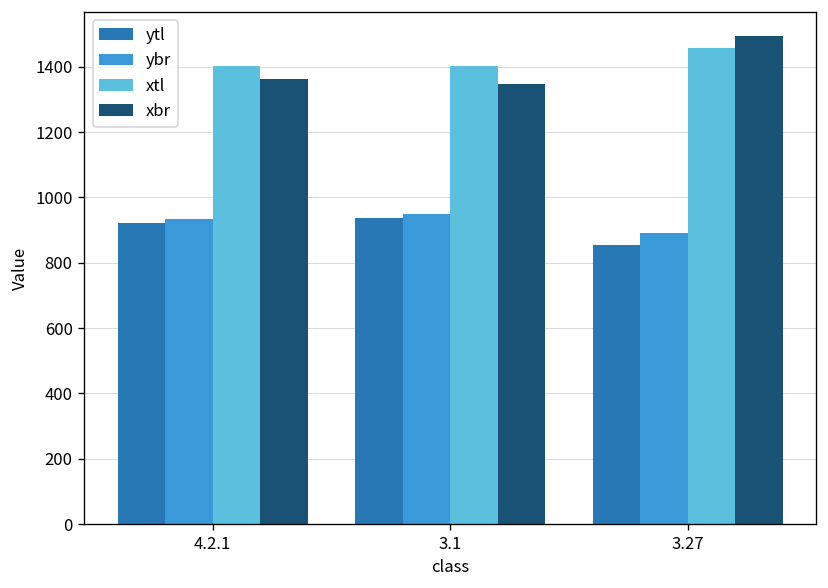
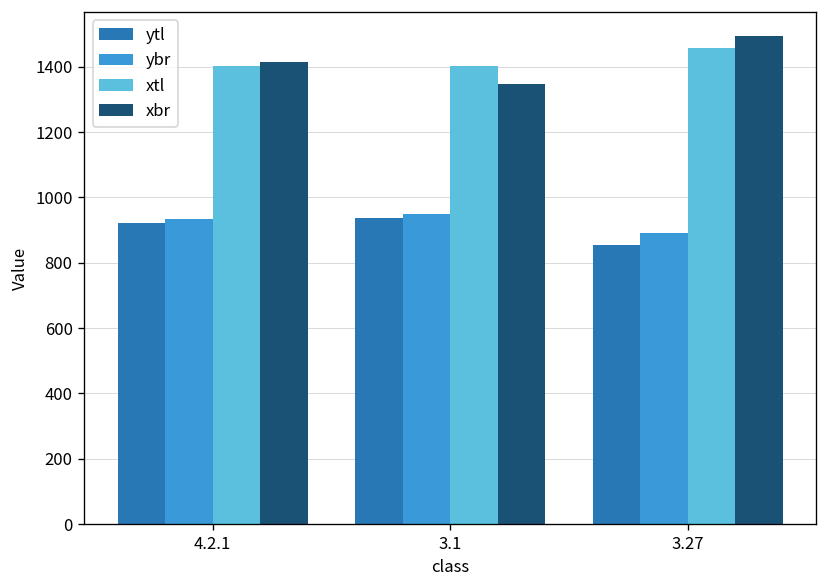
xbr, 4.2.1: 1360 -> 1410
